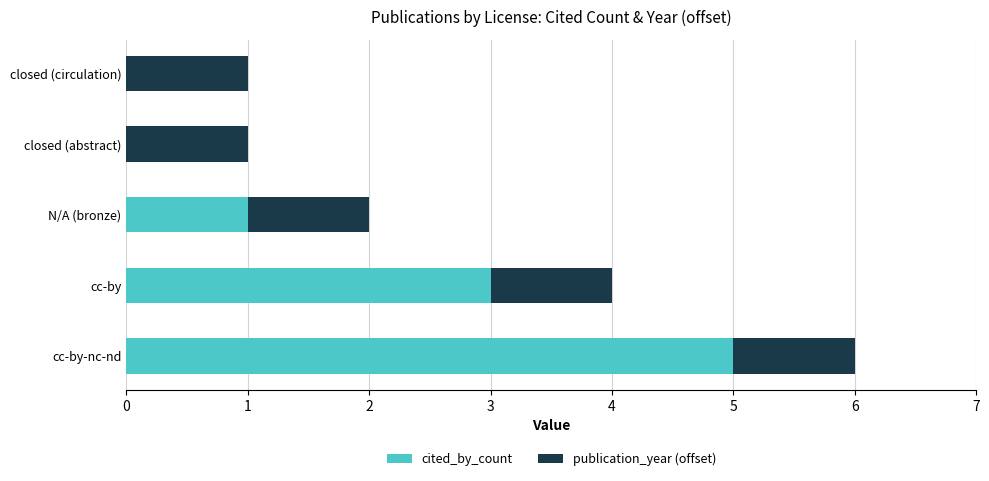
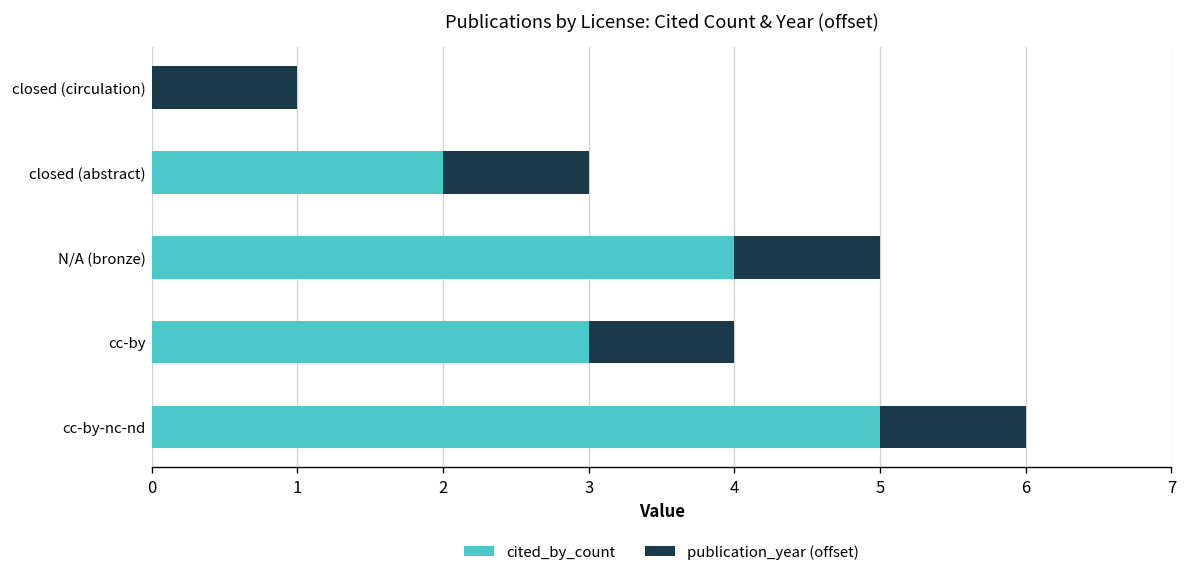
cited_by_count, closed (abstract): 0 -> 2
cited_by_count, N/A (bronze): 1 -> 4
